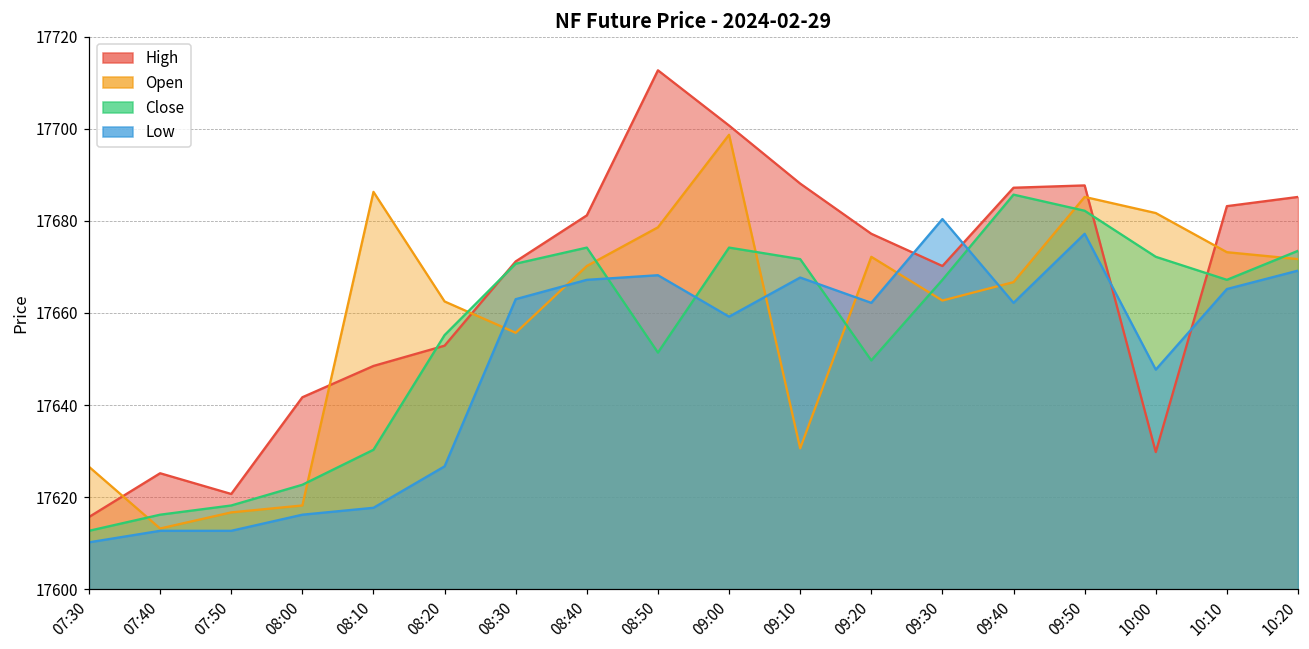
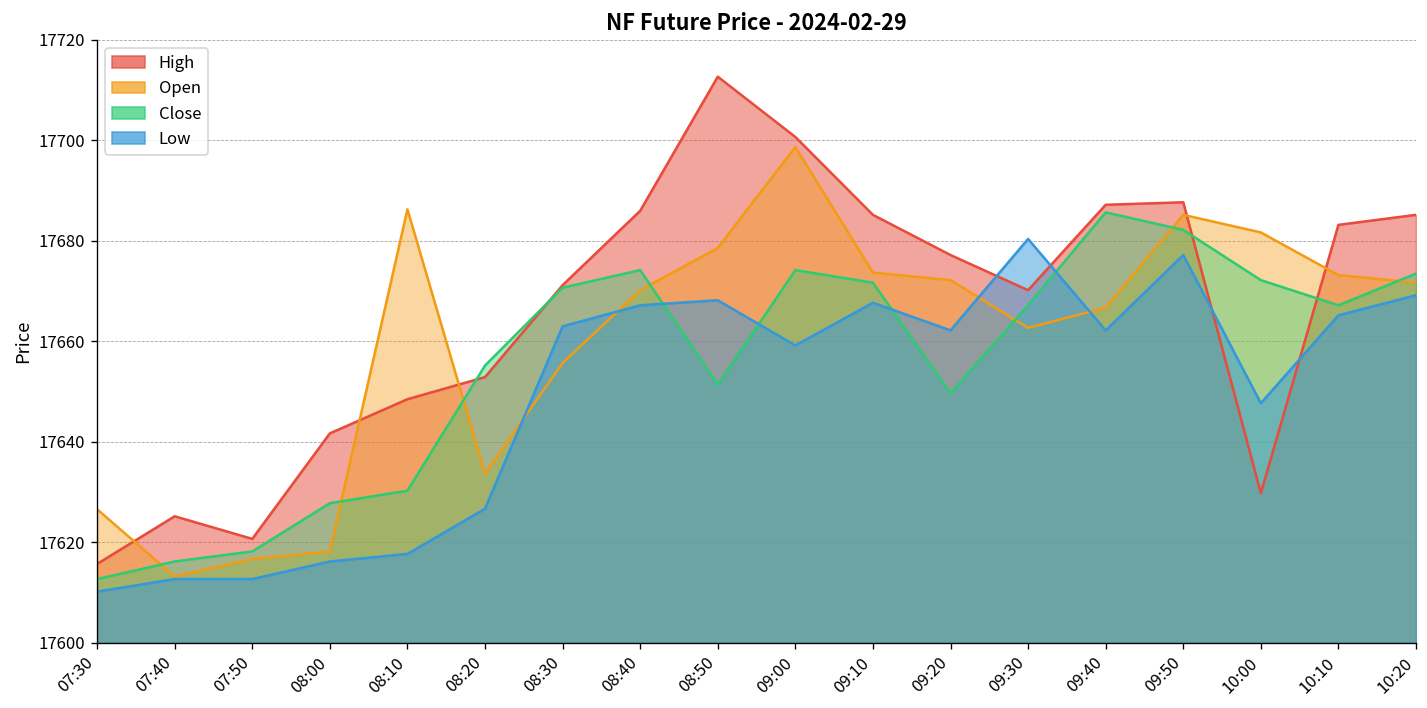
Close, 08:00: 17623 -> 17628
Open, 08:20: 17663 -> 17634
High, 08:40: 17681 -> 17686
High, 09:10: 17688 -> 17685
Open, 09:10: 17631 -> 17674
